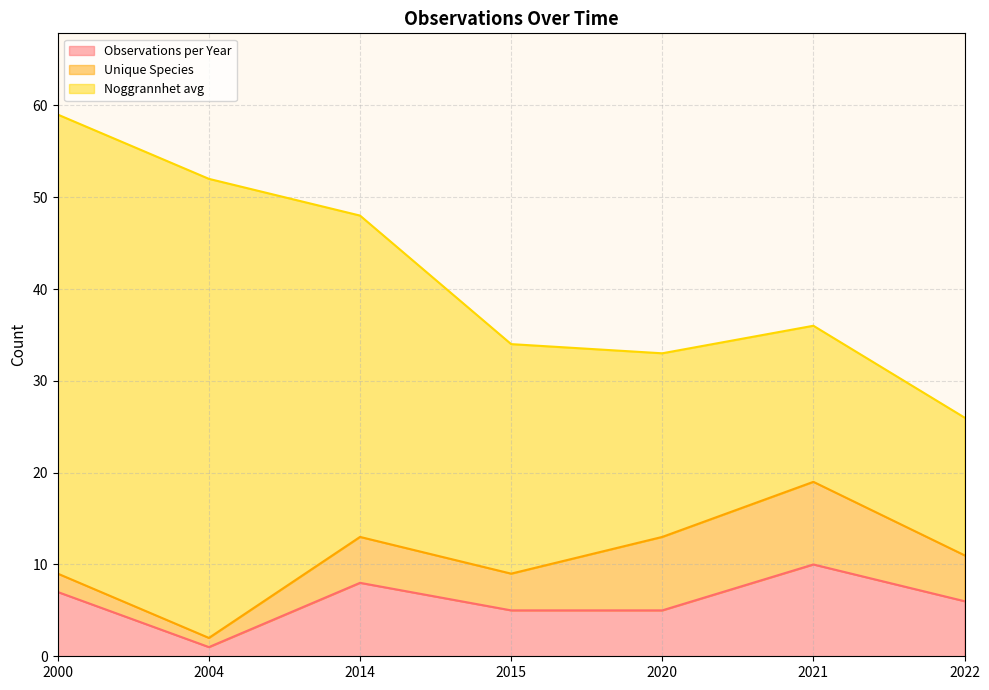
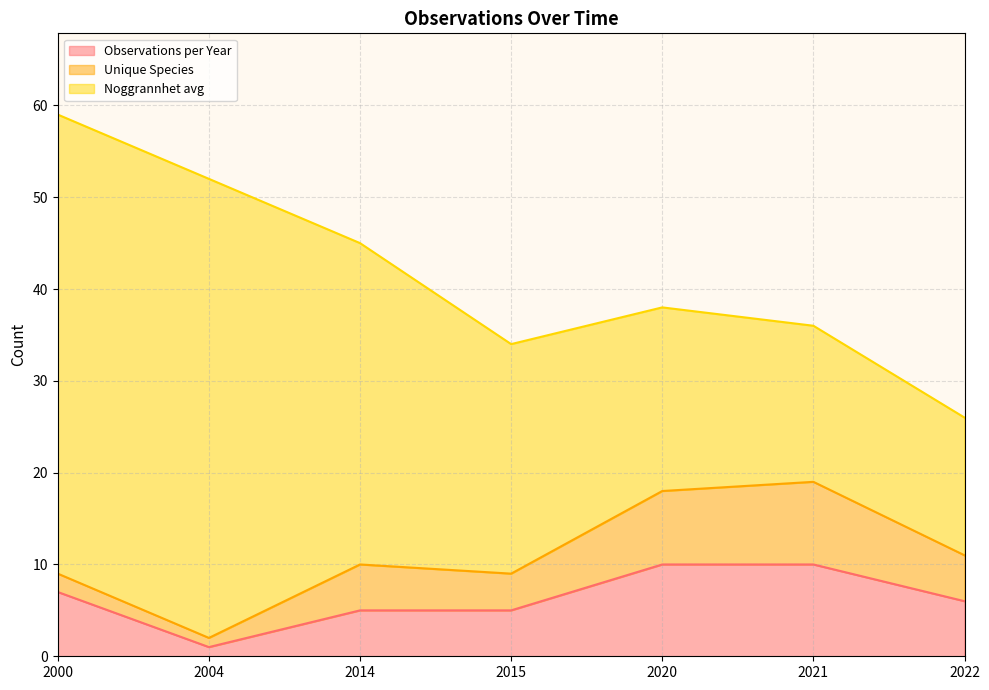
Observations per Year, 2014: 8 -> 5
Observations per Year, 2020: 5 -> 10
